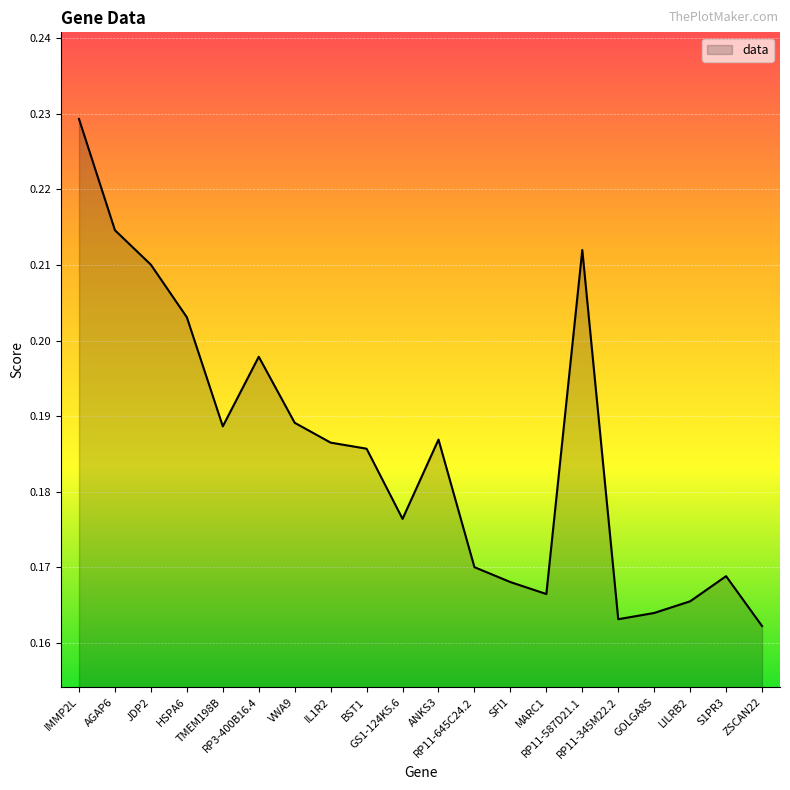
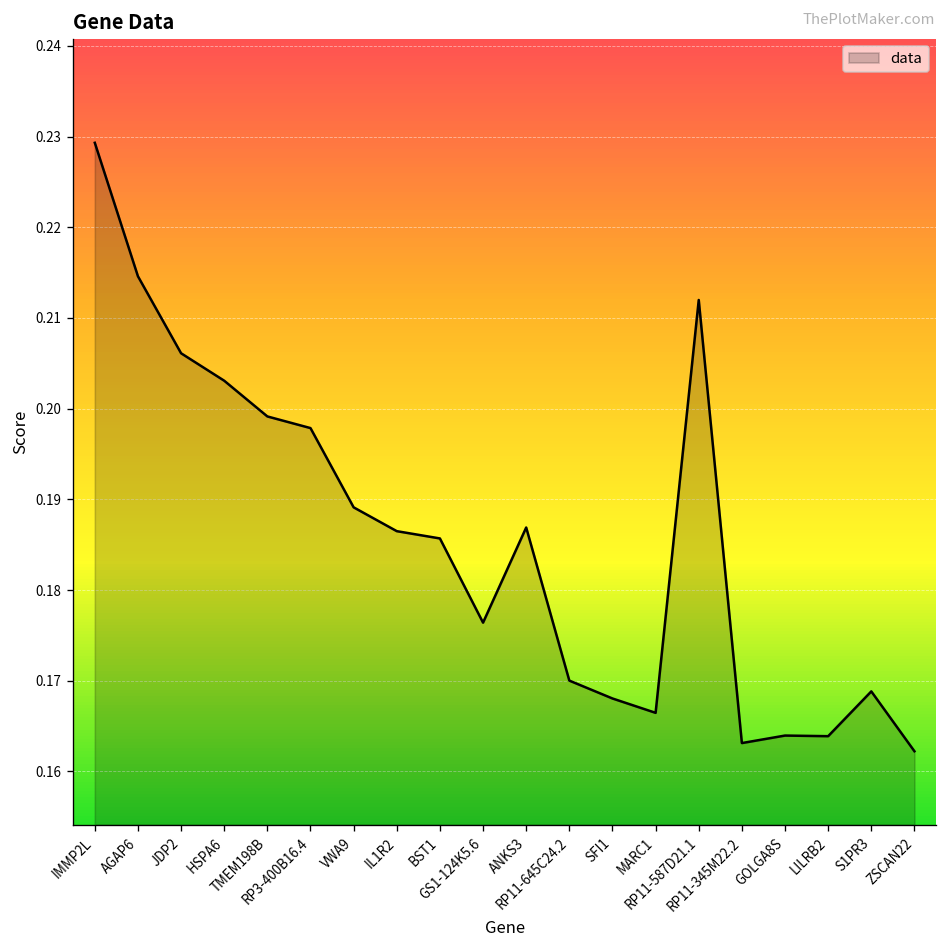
JDP2: 0.210 -> 0.206
TMEM198B: 0.189 -> 0.199
LILRB2: 0.166 -> 0.164
